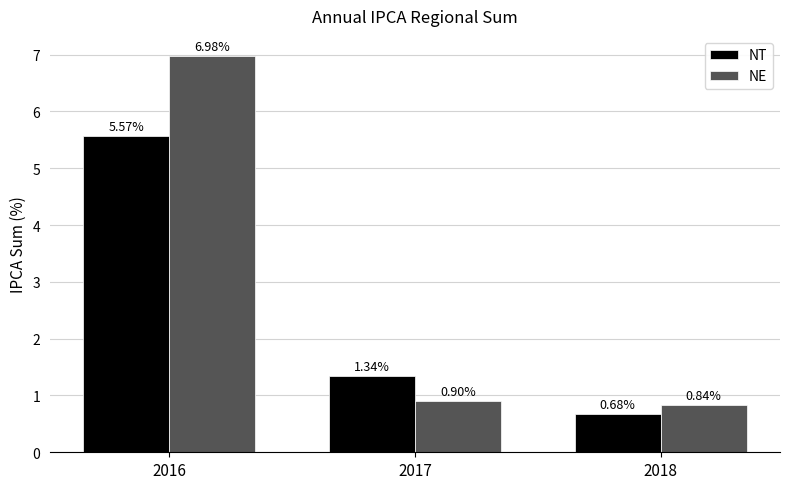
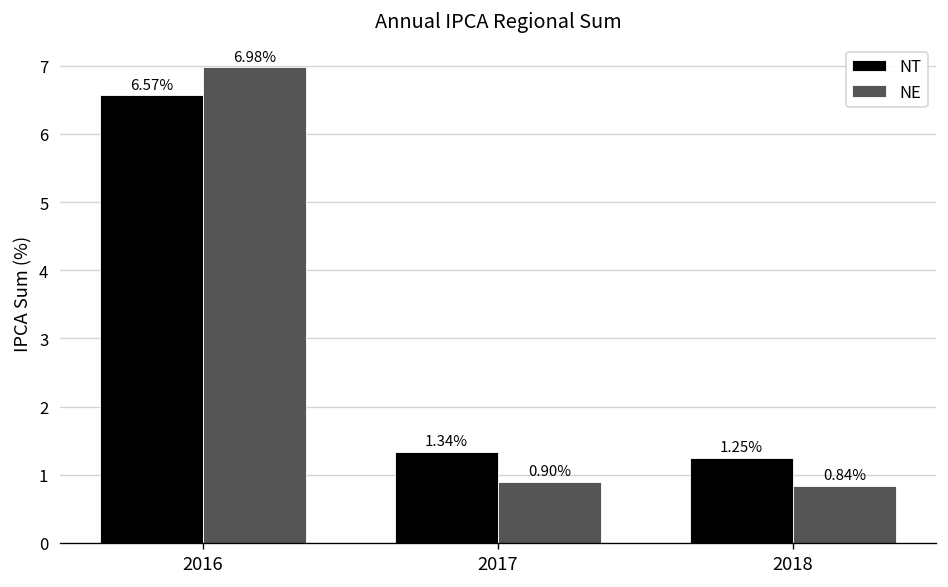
NT, 2016: 5.57% -> 6.57%
NT, 2018: 0.68% -> 1.25%
